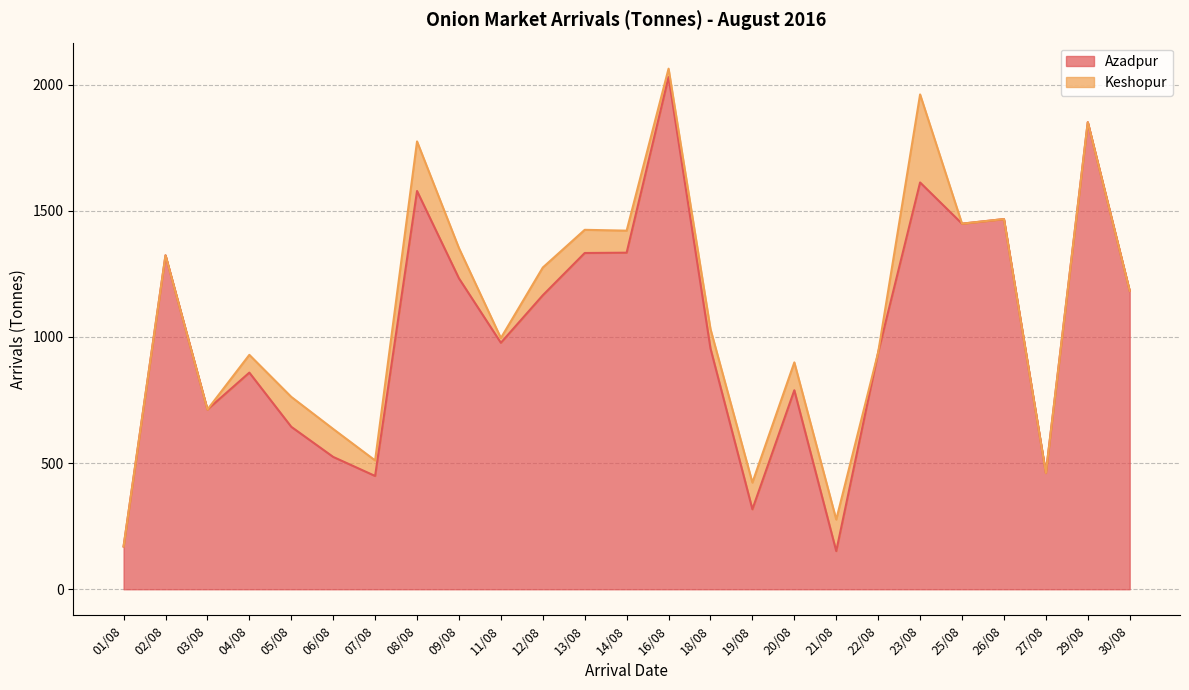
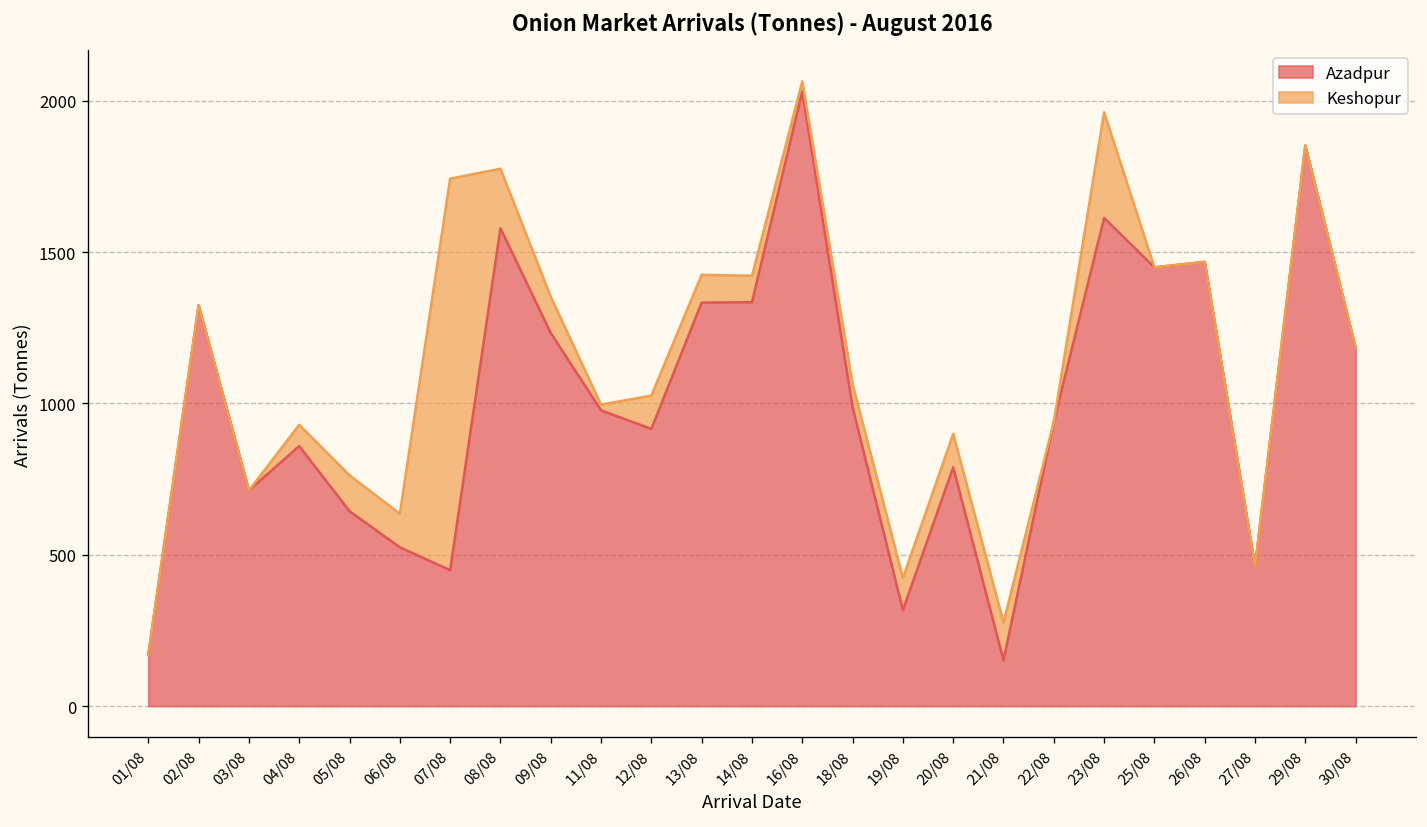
Keshopur, 07/08: 60 -> 1290
Azadpur, 12/08: 1170 -> 920
Azadpur, 18/08: 950 -> 990
